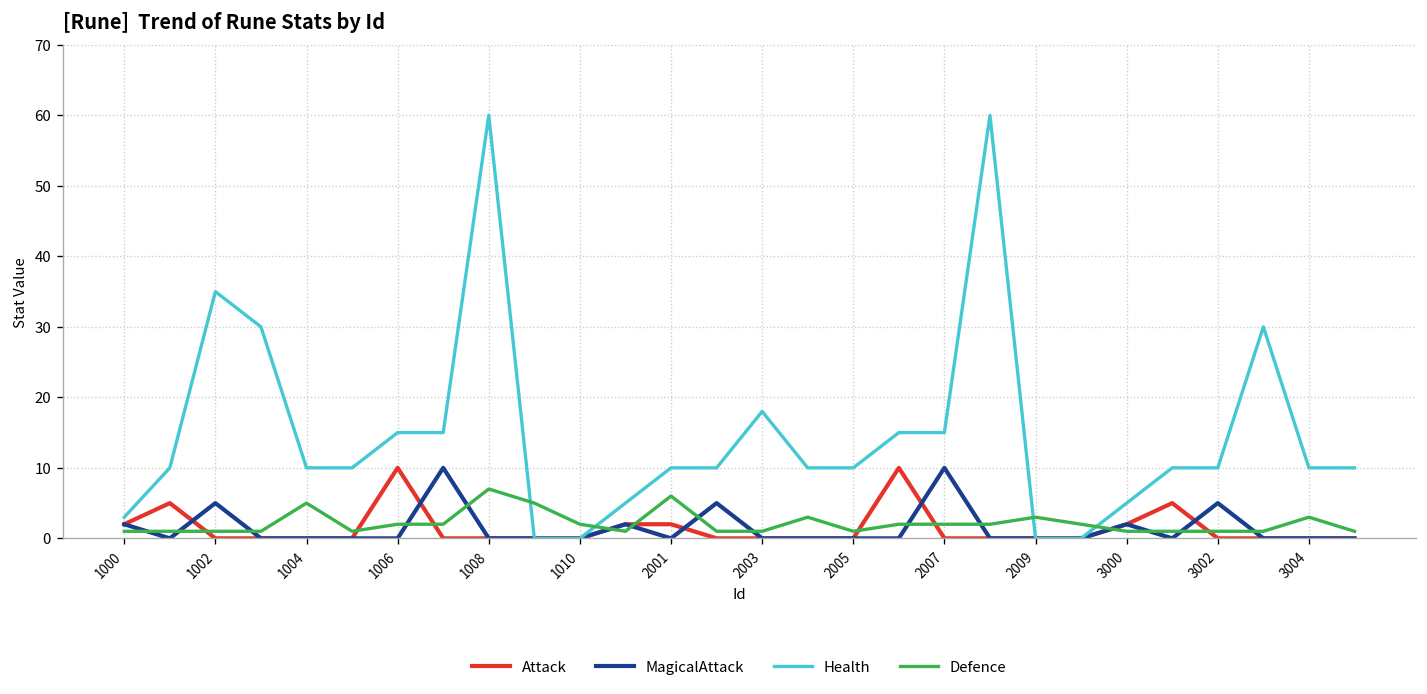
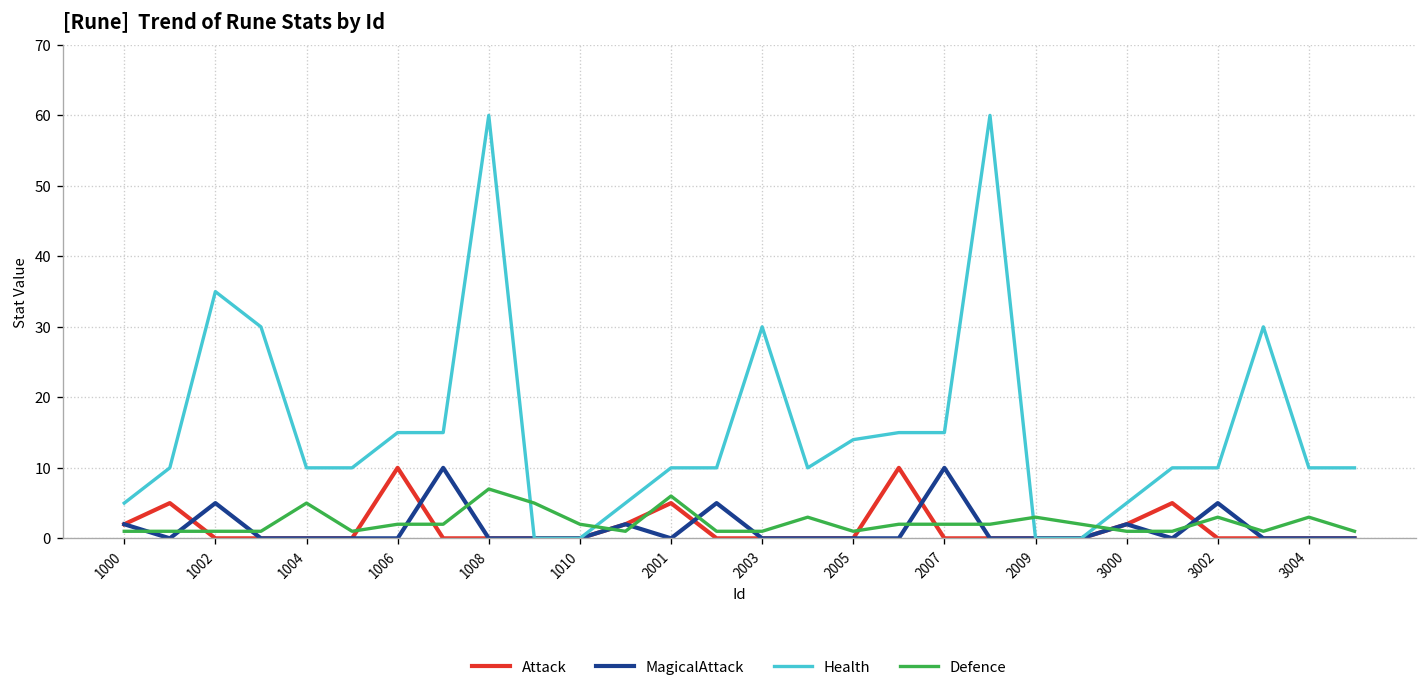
Health, 1000: 3 -> 5
Attack, 2001: 2 -> 5
Health, 2003: 18 -> 30
Health, 2005: 10 -> 14
Defence, 3002: 1 -> 3
